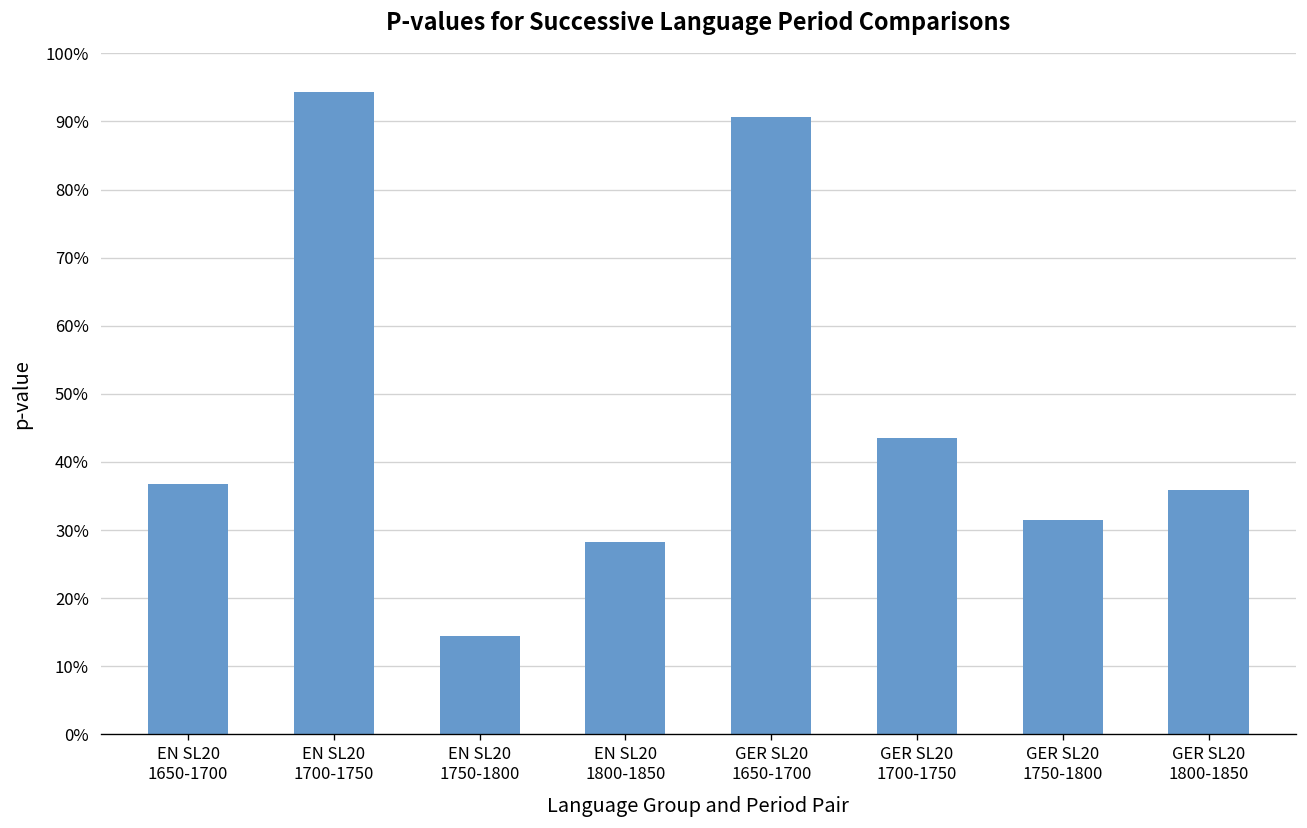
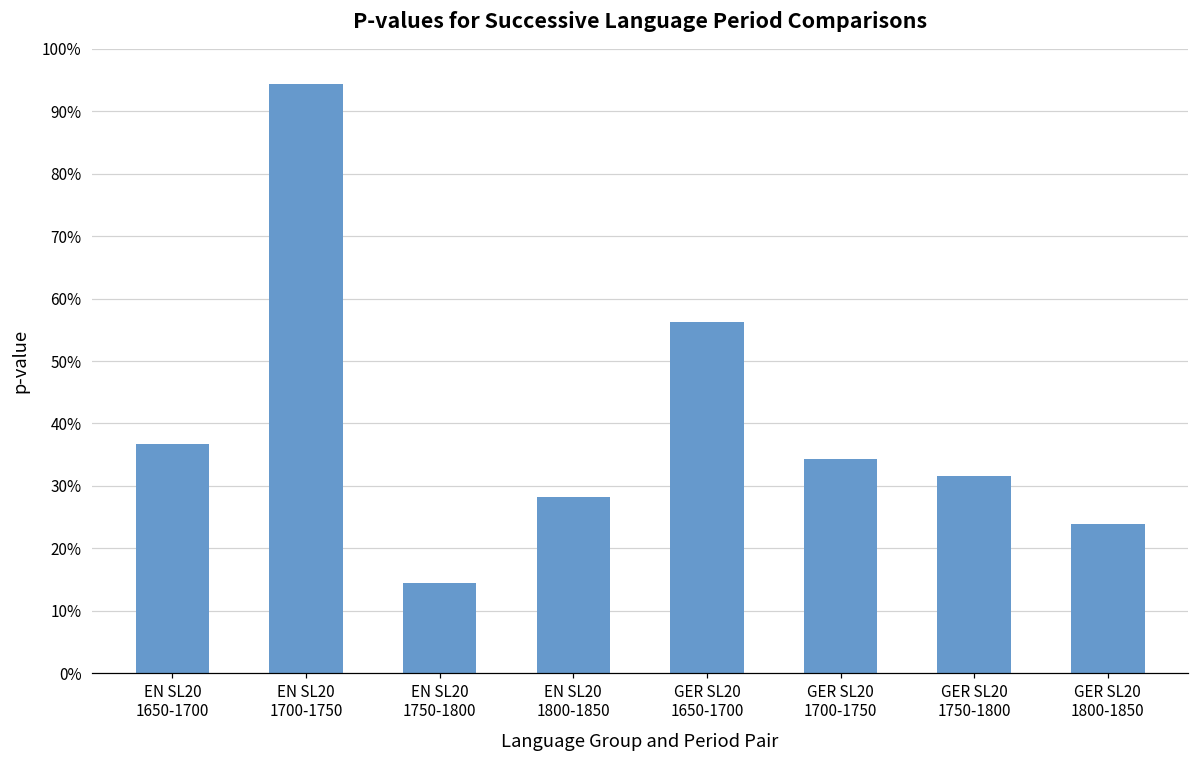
GER SL20 1650-1700: 91% -> 56%
GER SL20 1700-1750: 44% -> 34%
GER SL20 1800-1850: 36% -> 24%
